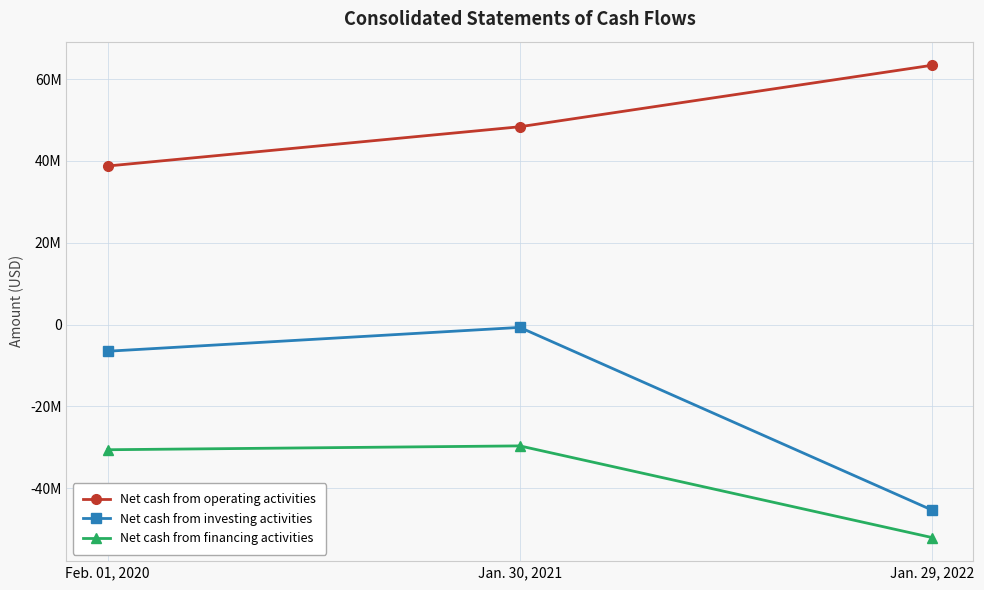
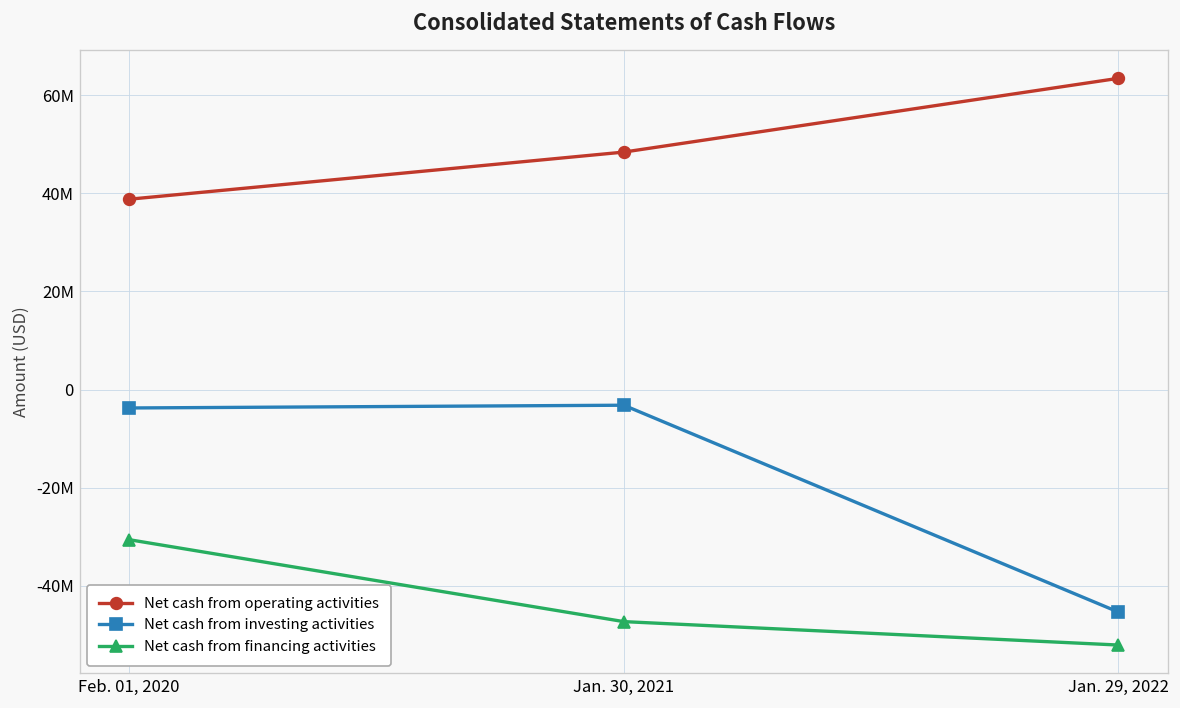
Net cash from investing activities, Feb. 01, 2020: -7000000 -> -4000000
Net cash from investing activities, Jan. 30, 2021: -1000000 -> -3000000
Net cash from financing activities, Jan. 30, 2021: -30000000 -> -47000000
